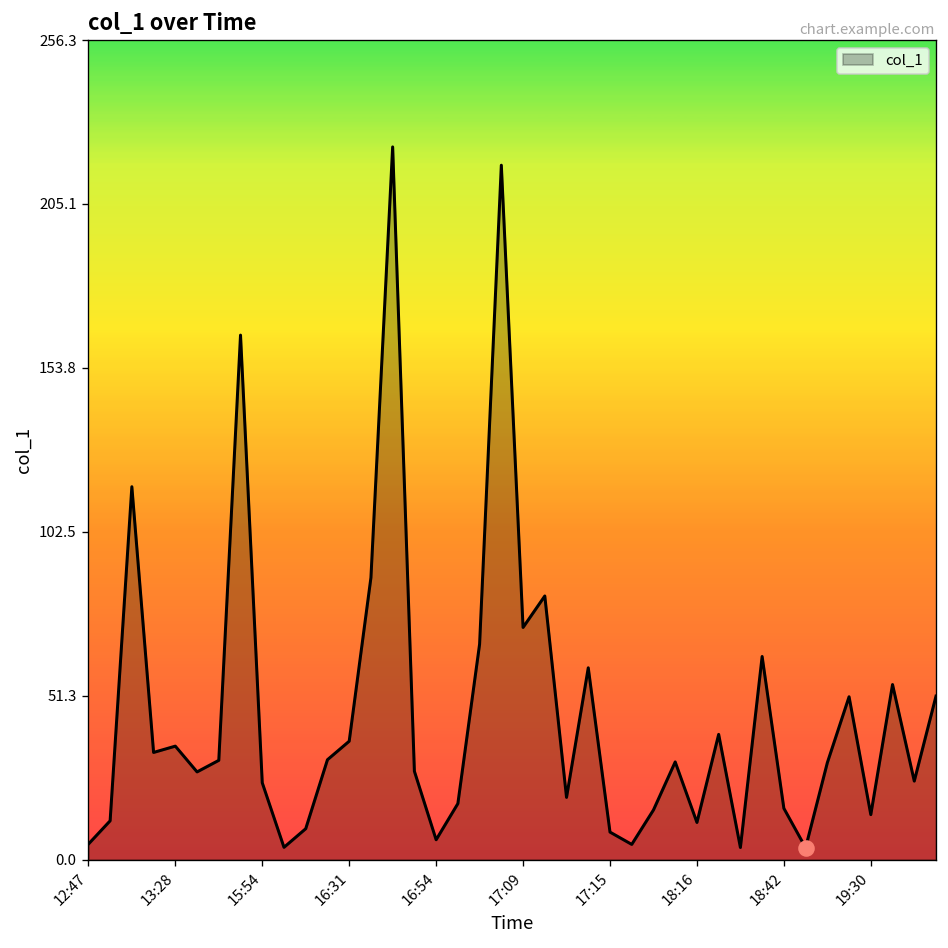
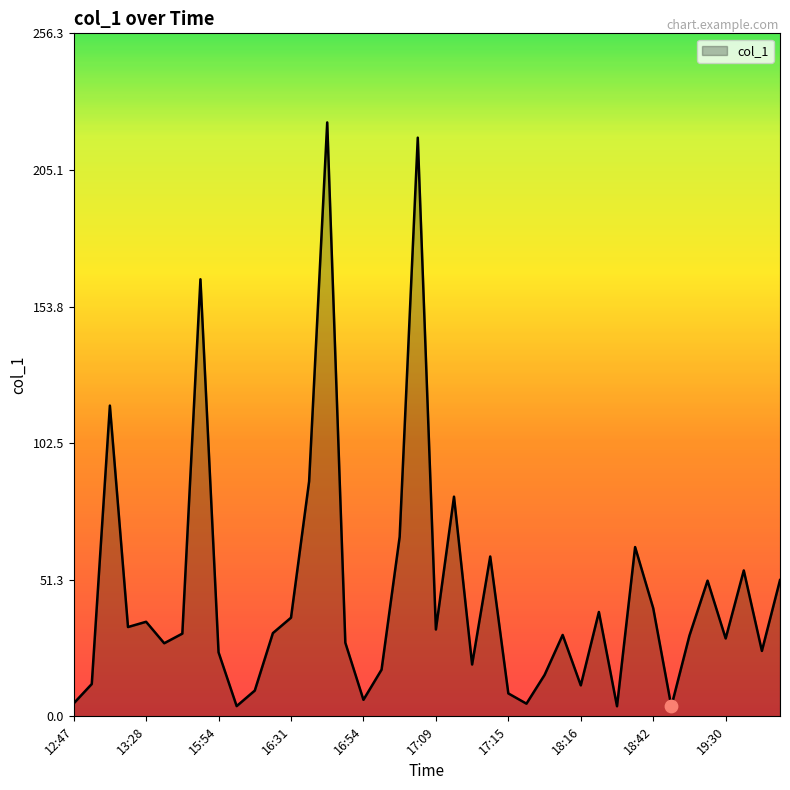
col_1, 17:09: 73 -> 33
col_1, 18:42: 16 -> 41
col_1, 19:30: 14 -> 29
